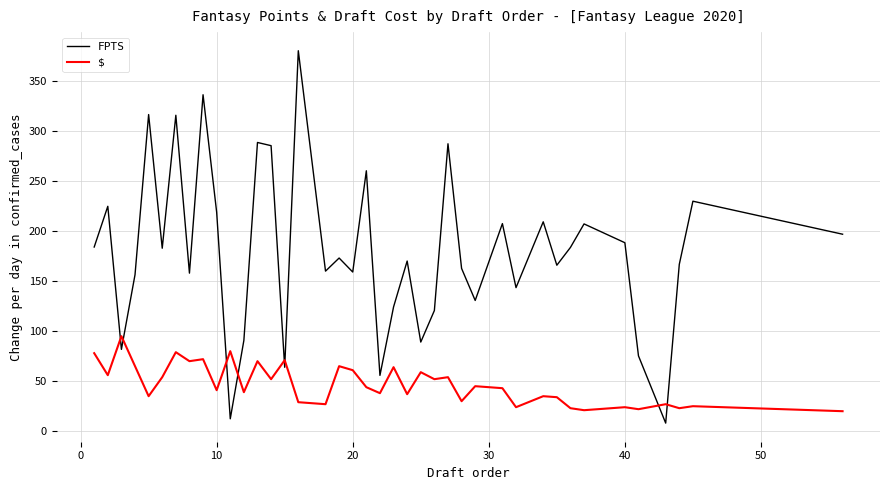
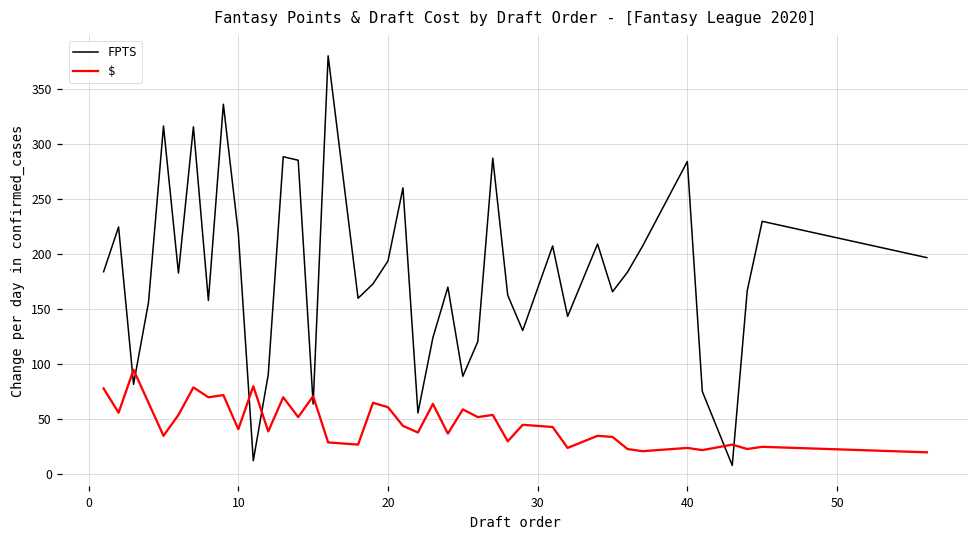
FPTS, 20: 159 -> 194
FPTS, 40: 188 -> 284
